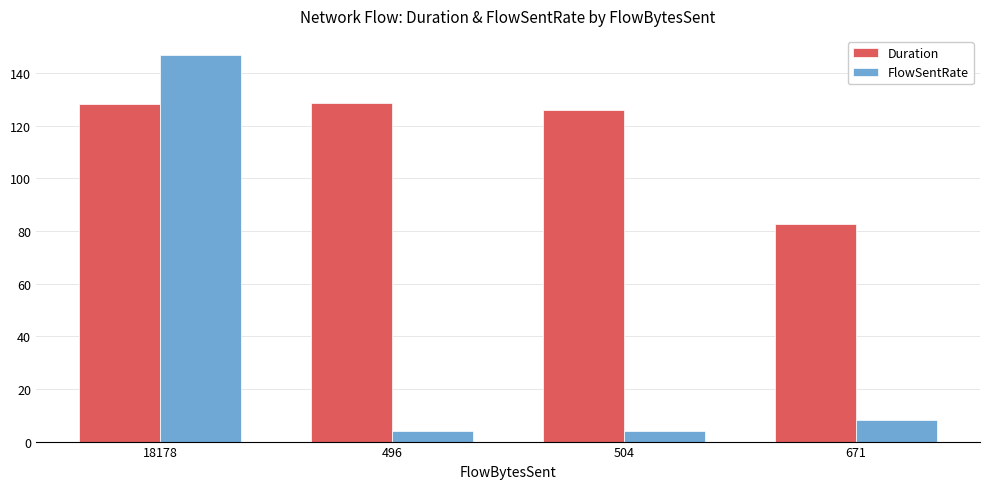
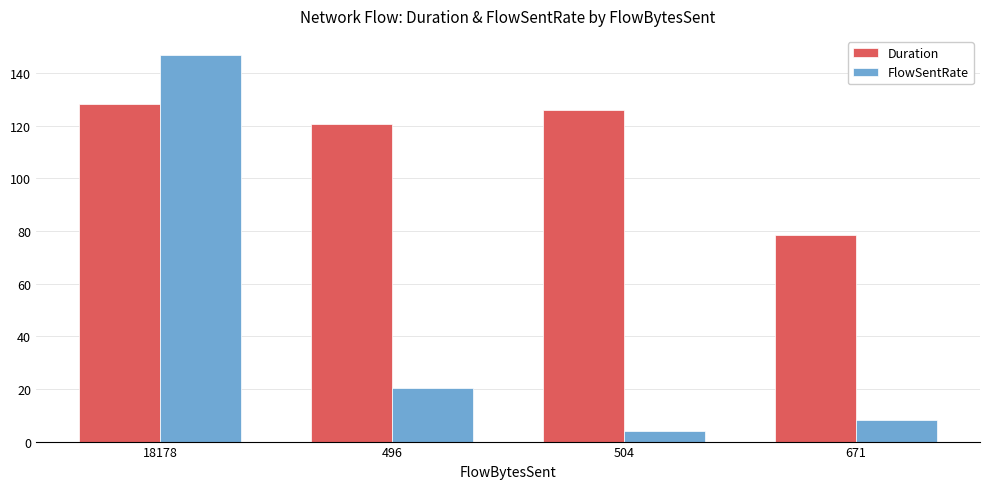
Duration, 496: 129 -> 121
FlowSentRate, 496: 4 -> 20
Duration, 671: 83 -> 79
